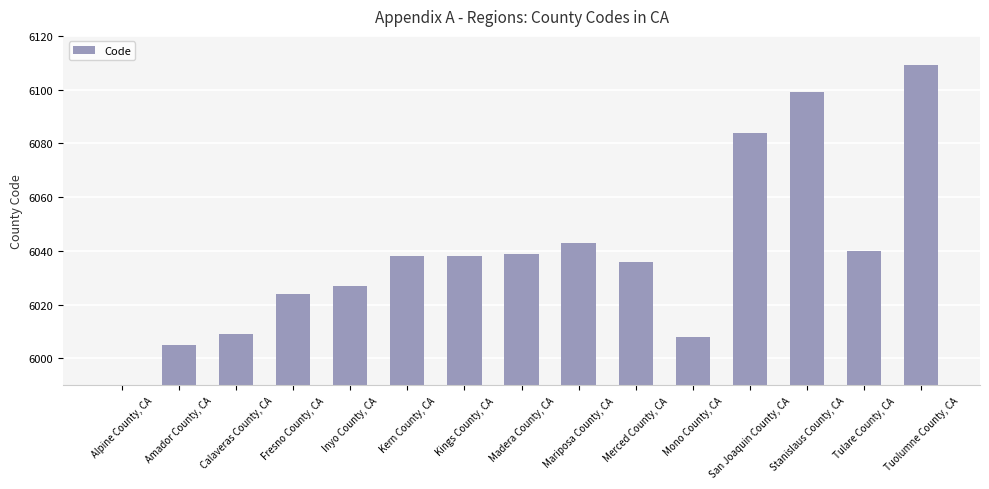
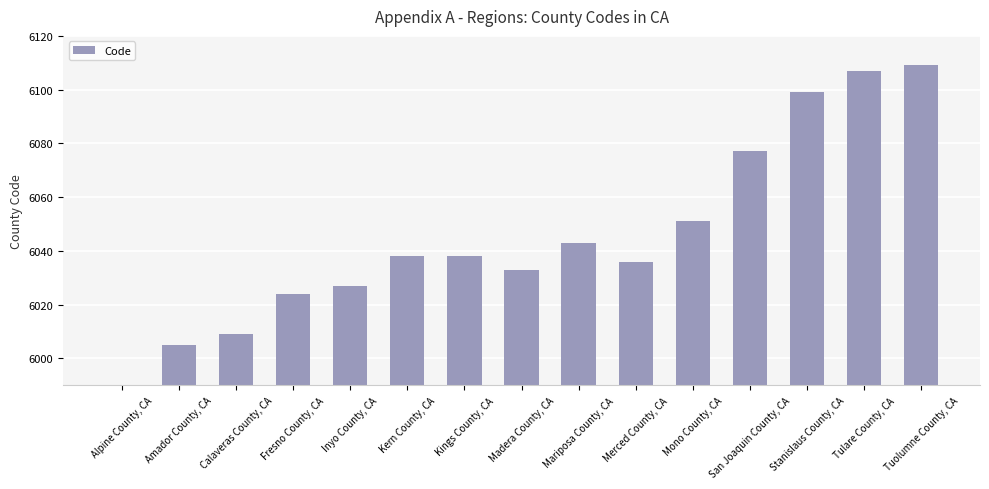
Madera County, CA: 6039 -> 6033
Mono County, CA: 6008 -> 6051
San Joaquin County, CA: 6084 -> 6077
Tulare County, CA: 6040 -> 6107
